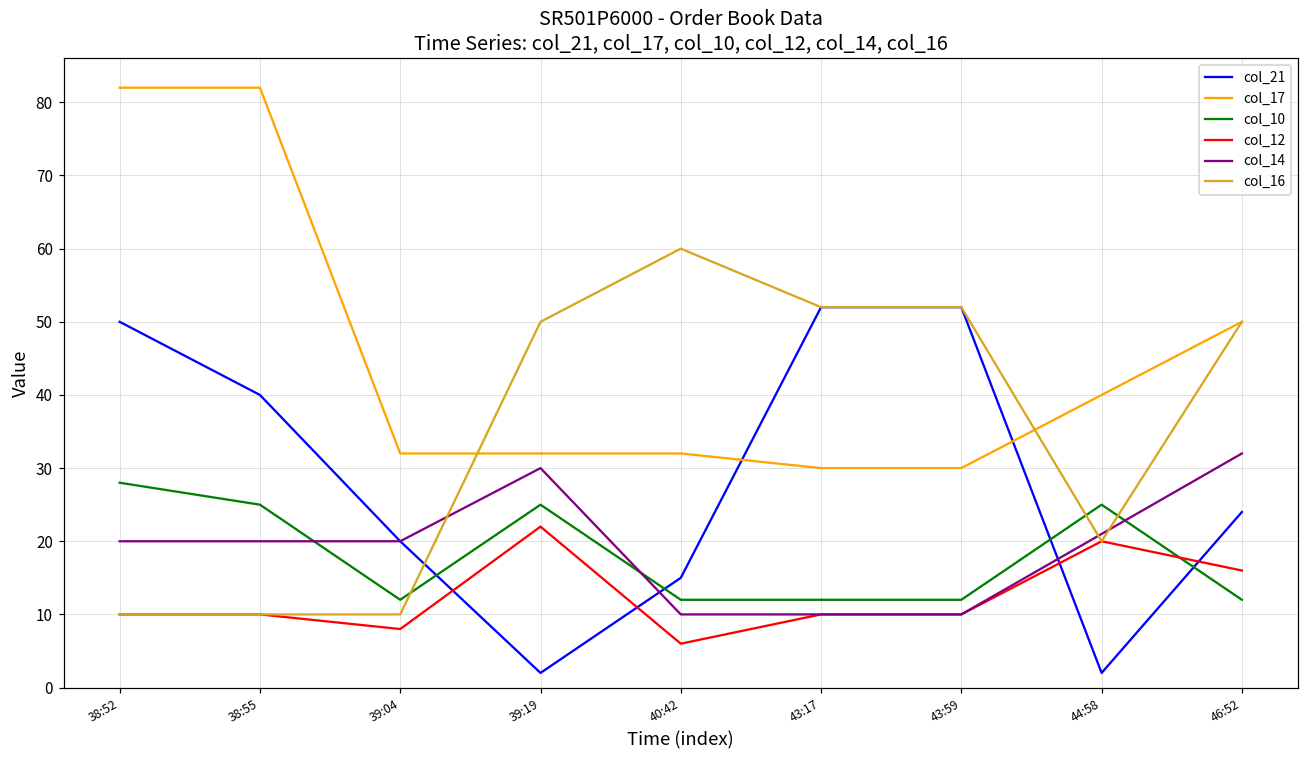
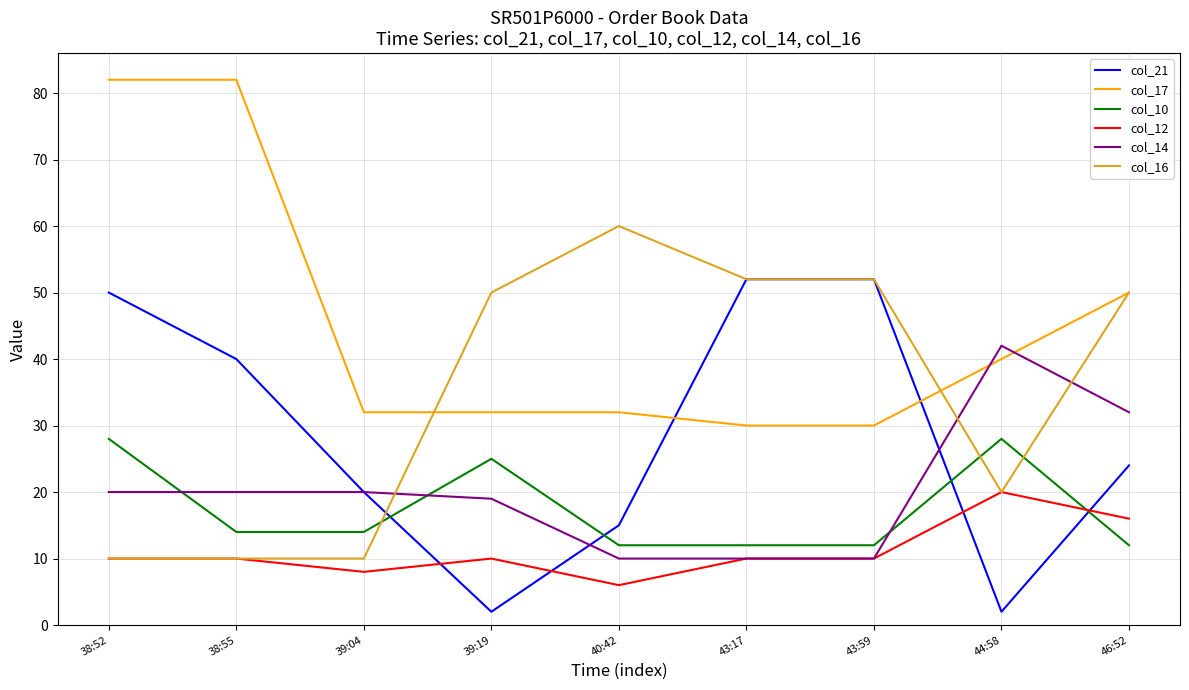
col_10, 38:55: 25 -> 14
col_10, 39:04: 12 -> 14
col_12, 39:19: 22 -> 10
col_14, 39:19: 30 -> 19
col_10, 44:58: 25 -> 28
col_14, 44:58: 21 -> 42
